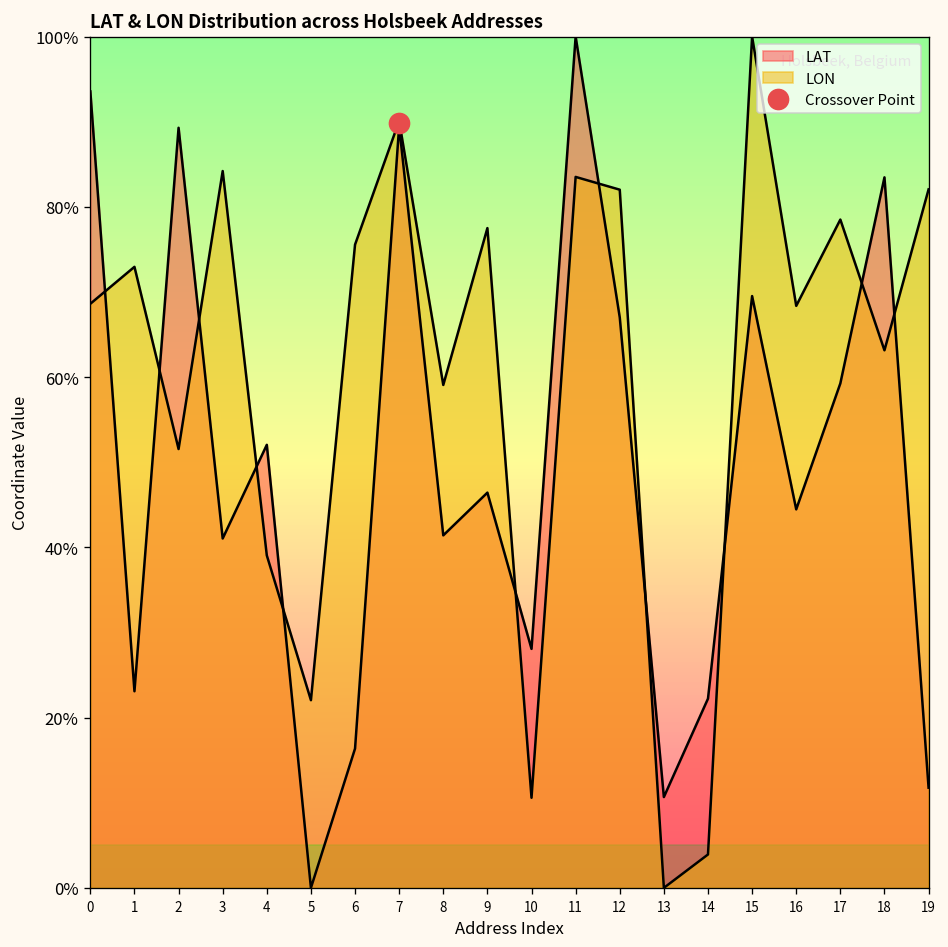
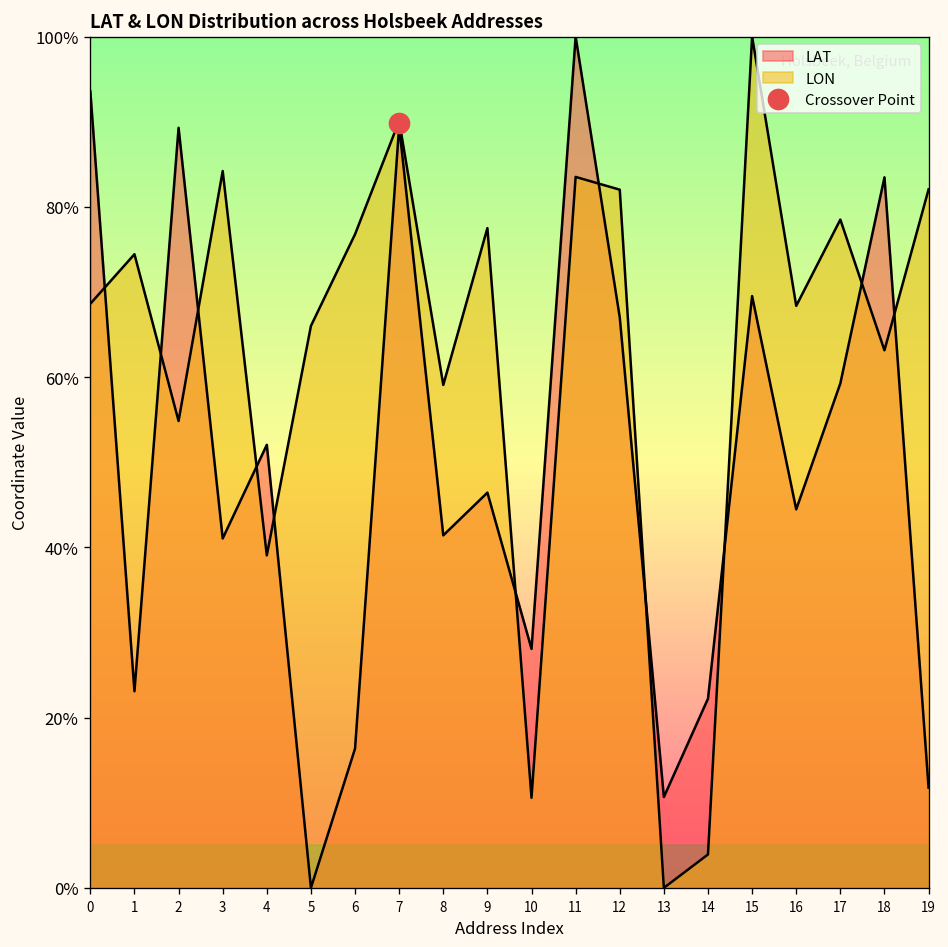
LON, 1: 73% -> 74%
LON, 2: 52% -> 55%
LON, 5: 22% -> 66%
LON, 6: 76% -> 77%
